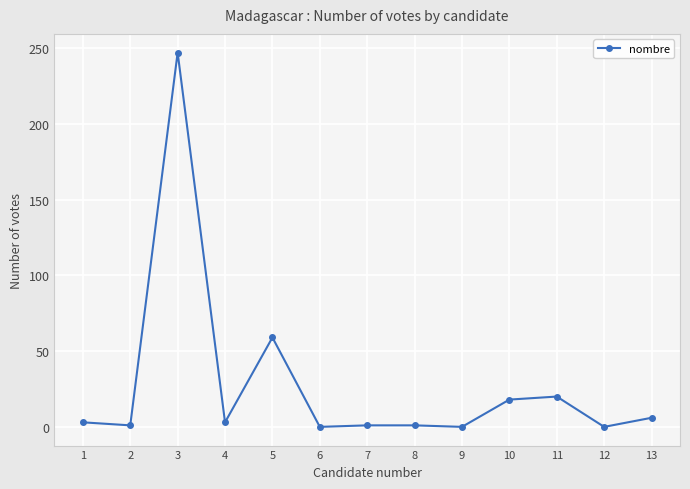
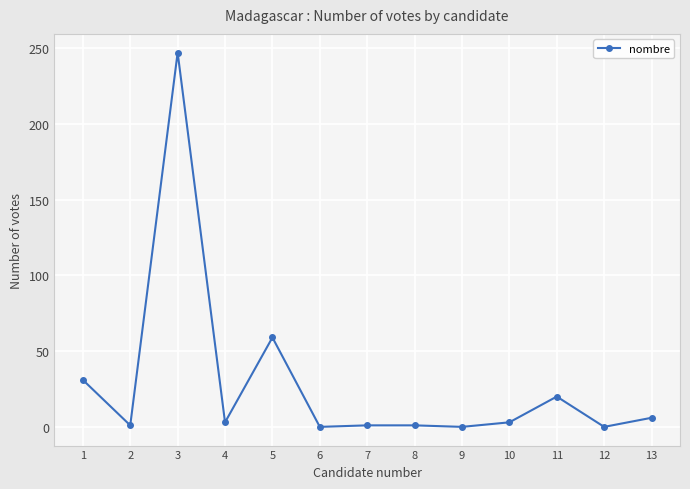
1: 3 -> 31
10: 18 -> 3
